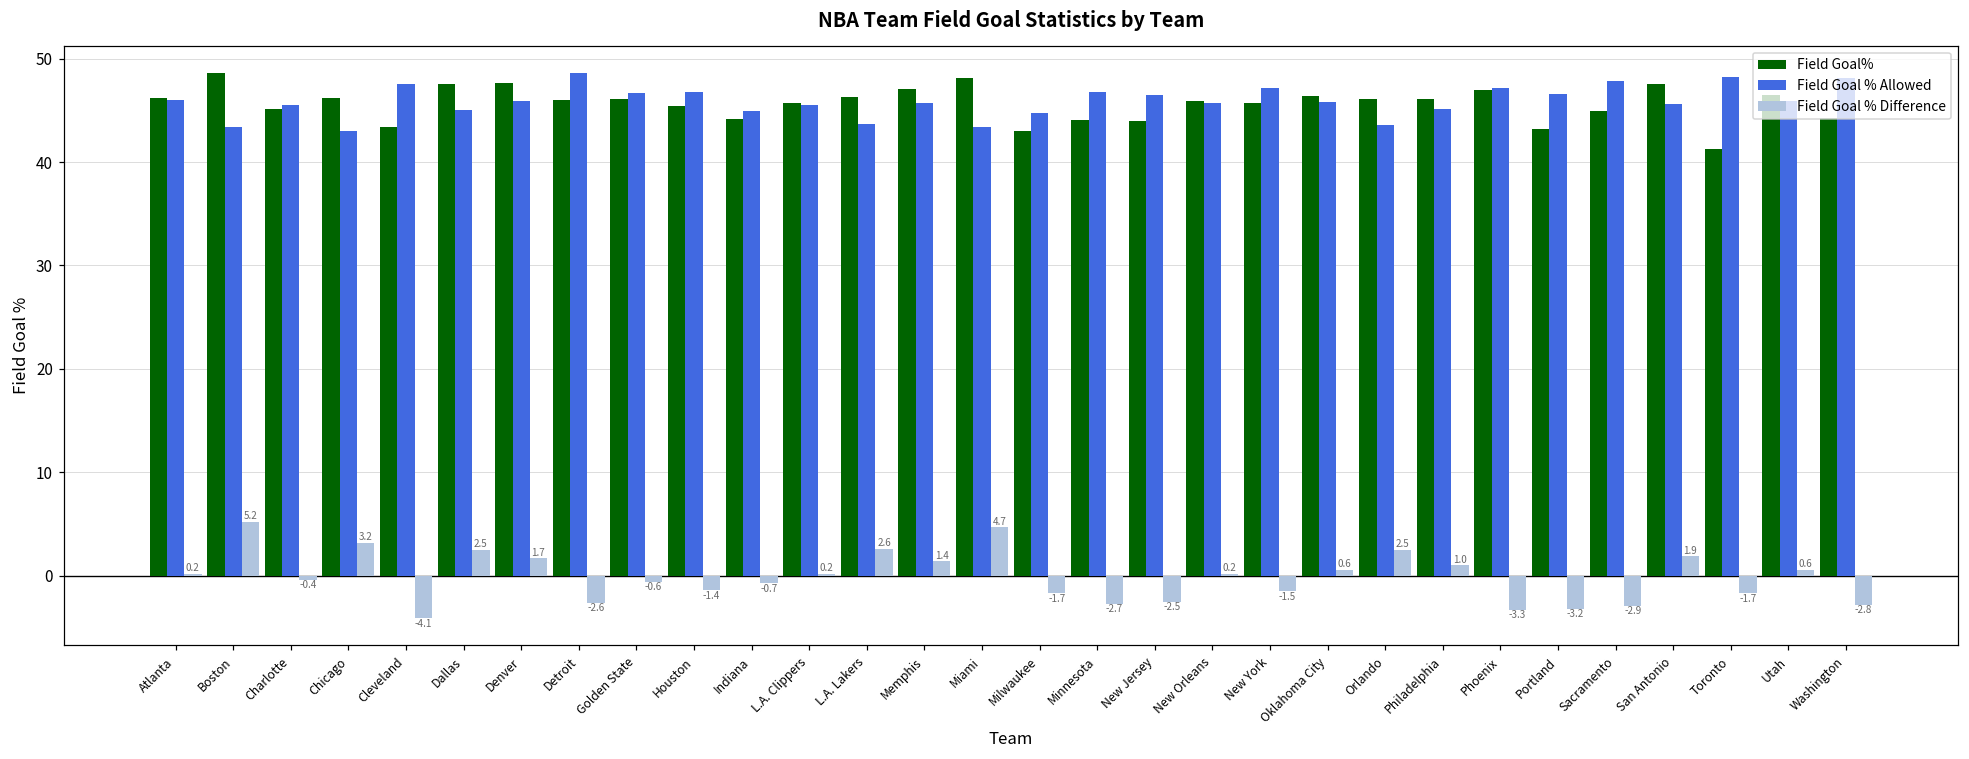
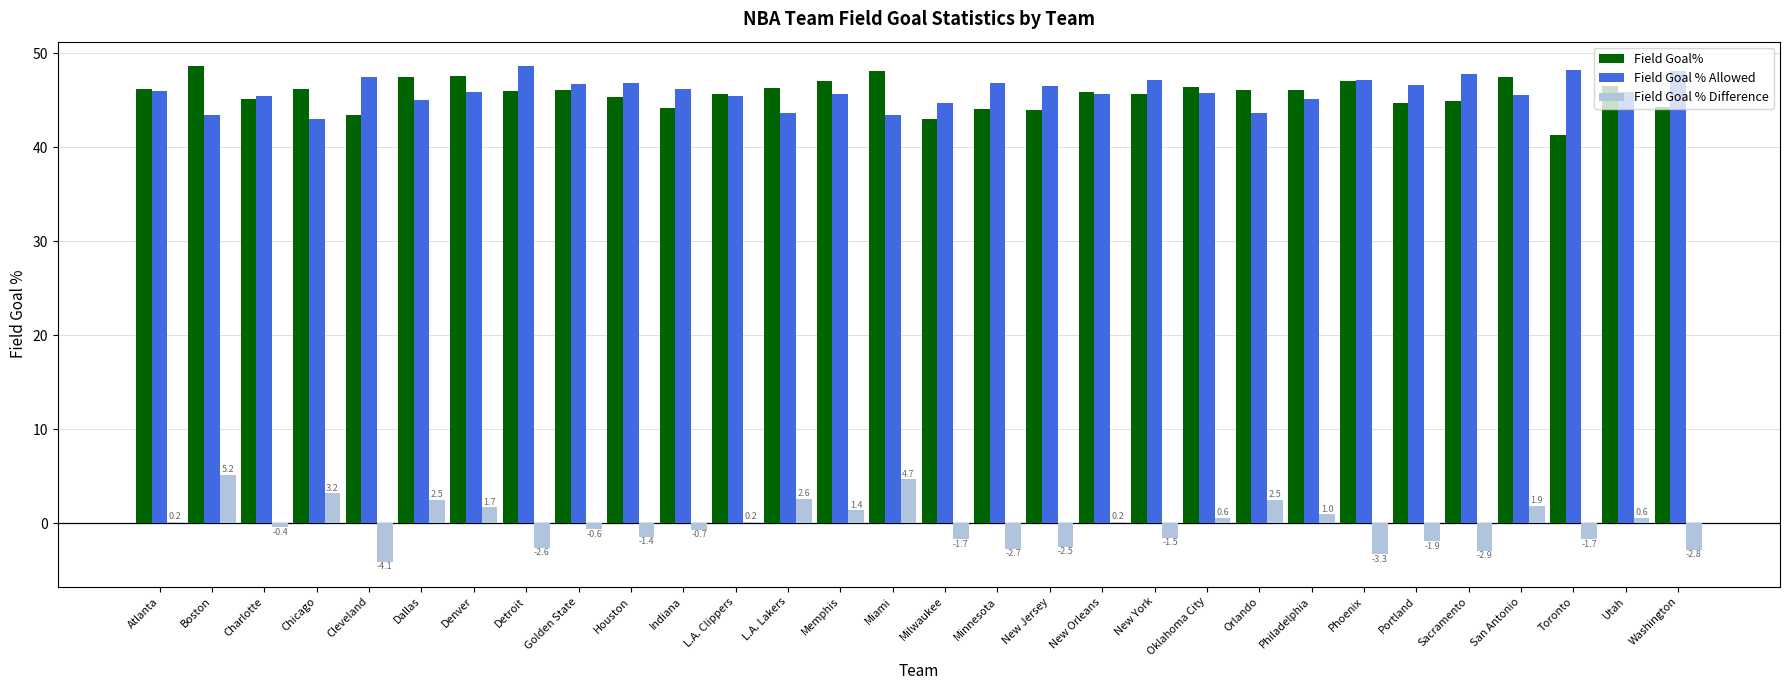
Field Goal % Allowed, Indiana: 45 -> 46
Field Goal%, Portland: 43 -> 45
Field Goal % Difference, Portland: -3.2 -> -1.9
